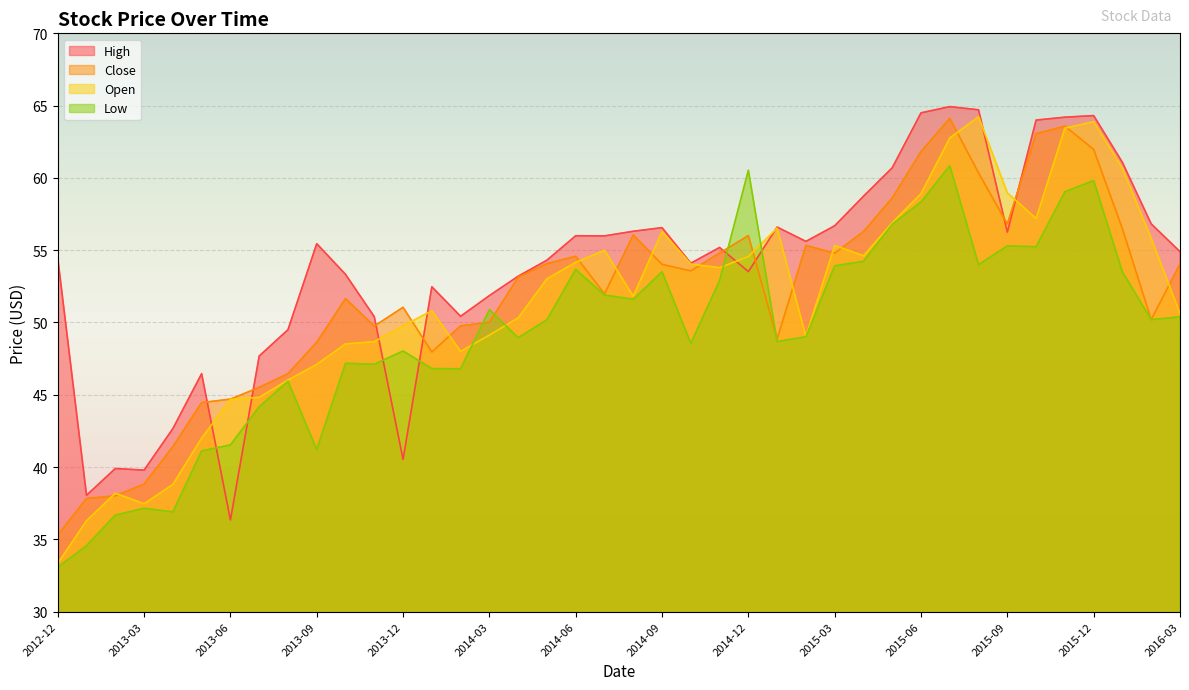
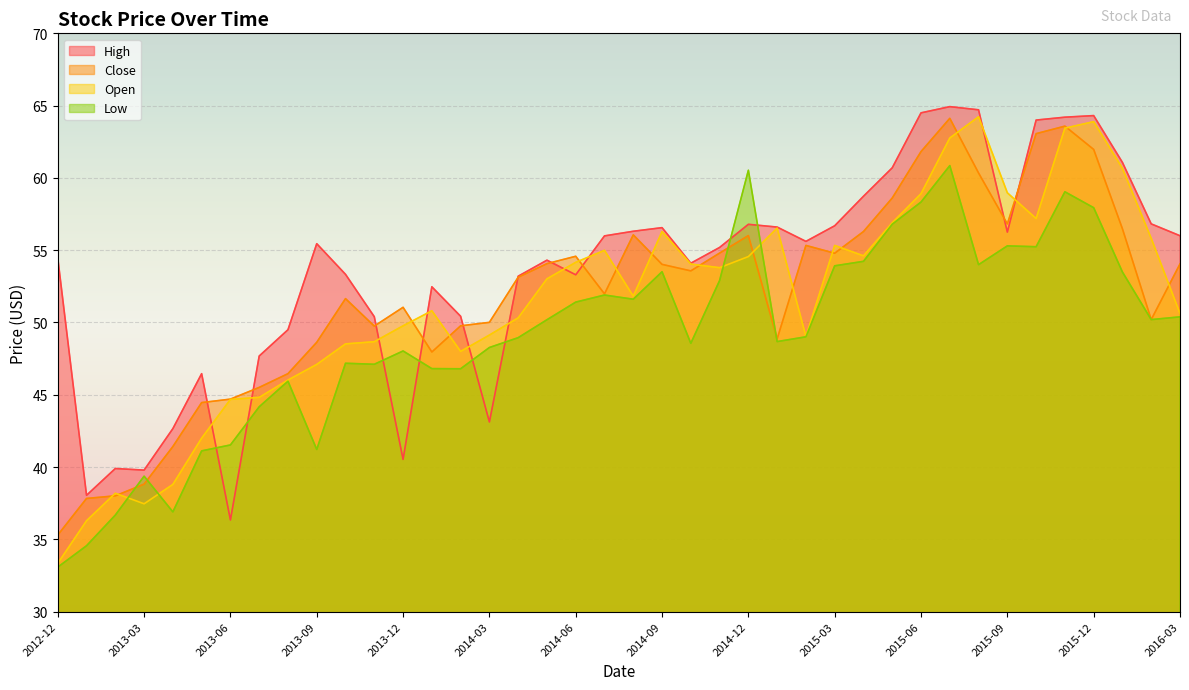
Low, 2013-03: 37.2 -> 39.4
High, 2014-03: 51.9 -> 43.1
Low, 2014-03: 50.9 -> 48.3
High, 2014-06: 56.0 -> 53.3
Low, 2014-06: 53.7 -> 51.4
High, 2014-12: 53.5 -> 56.8
Low, 2015-12: 59.8 -> 57.9
High, 2016-03: 54.9 -> 56.0
